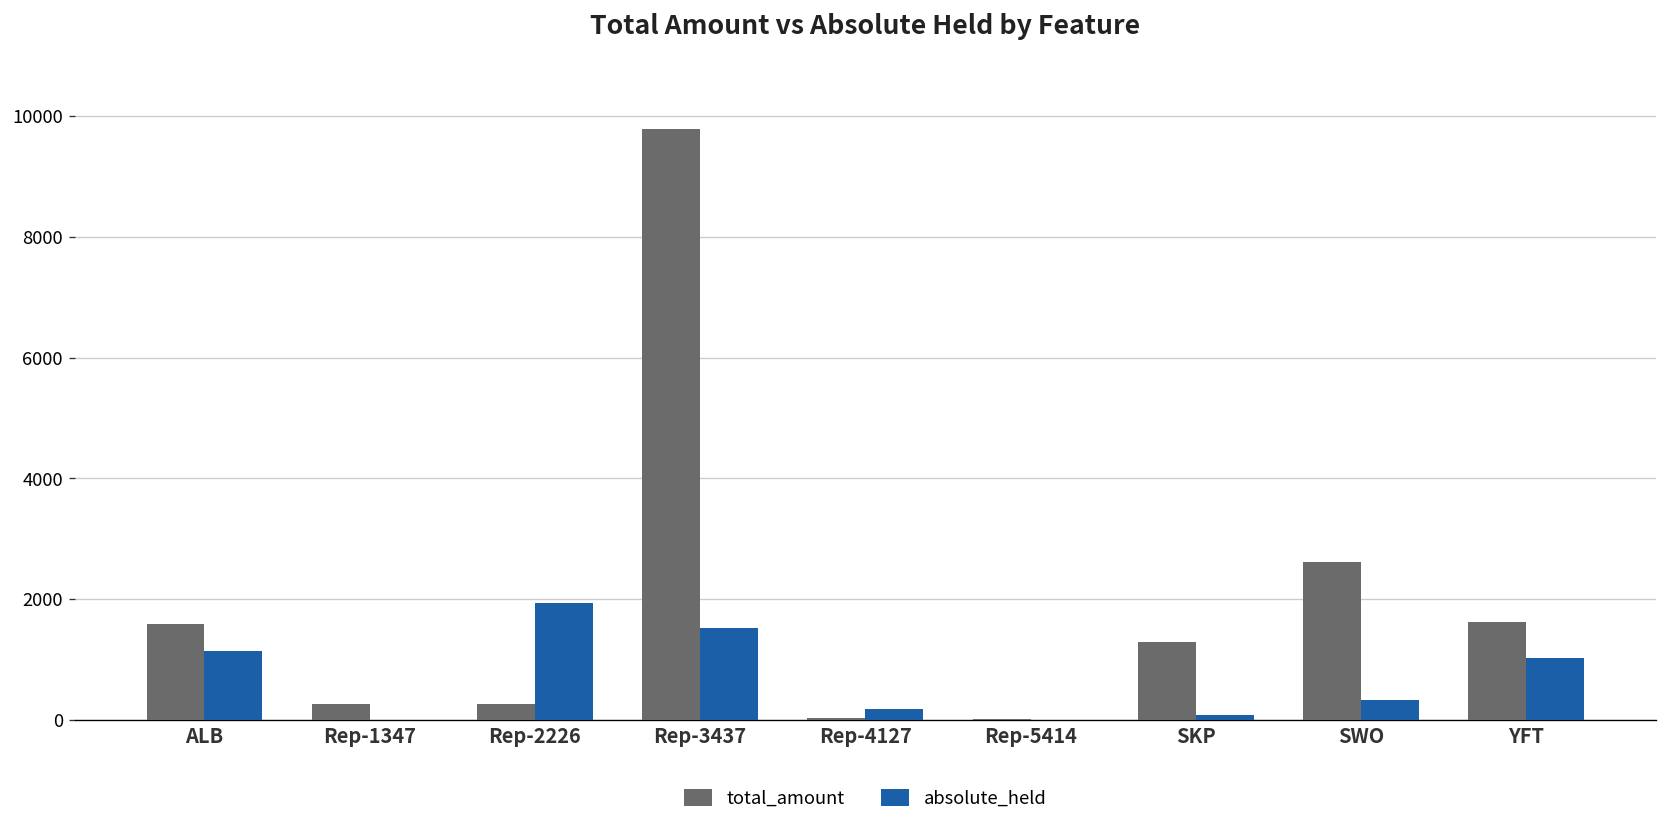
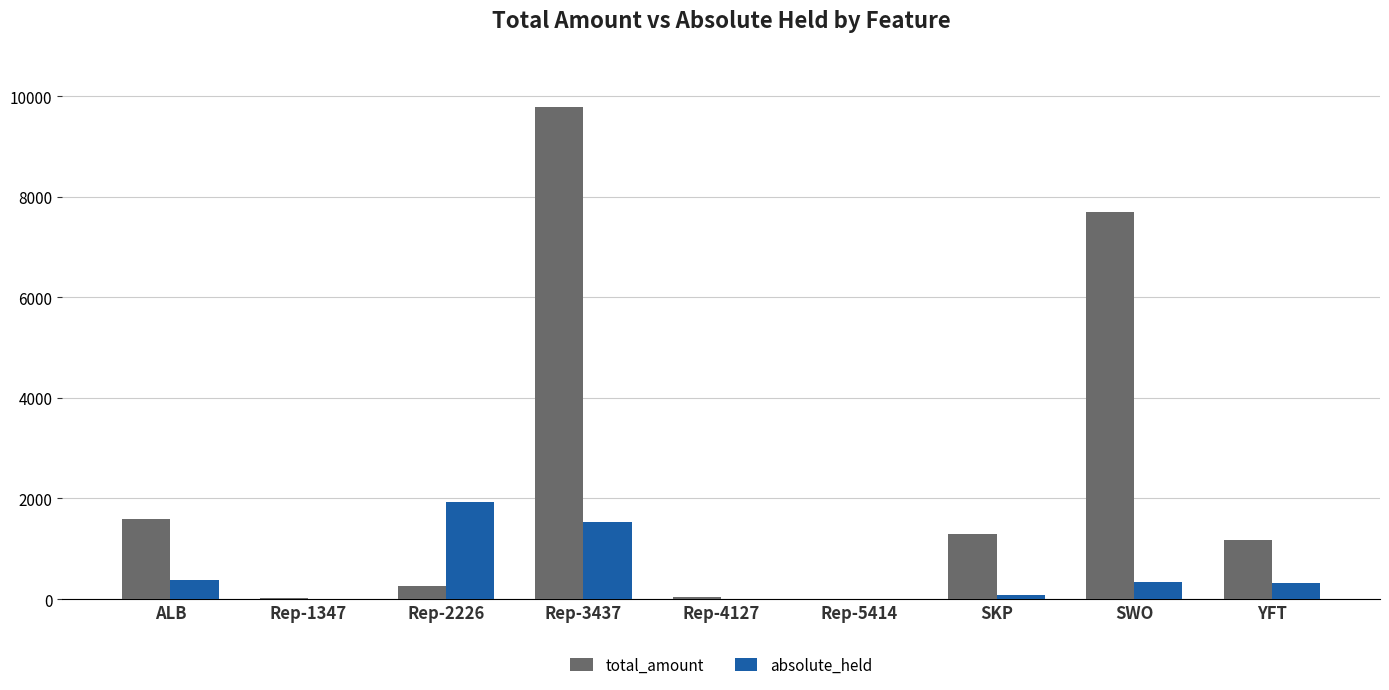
absolute_held, ALB: 1100 -> 400
total_amount, Rep-1347: 300 -> 0
absolute_held, Rep-4127: 200 -> 0
total_amount, SWO: 2600 -> 7700
total_amount, YFT: 1600 -> 1200
absolute_held, YFT: 1000 -> 300
